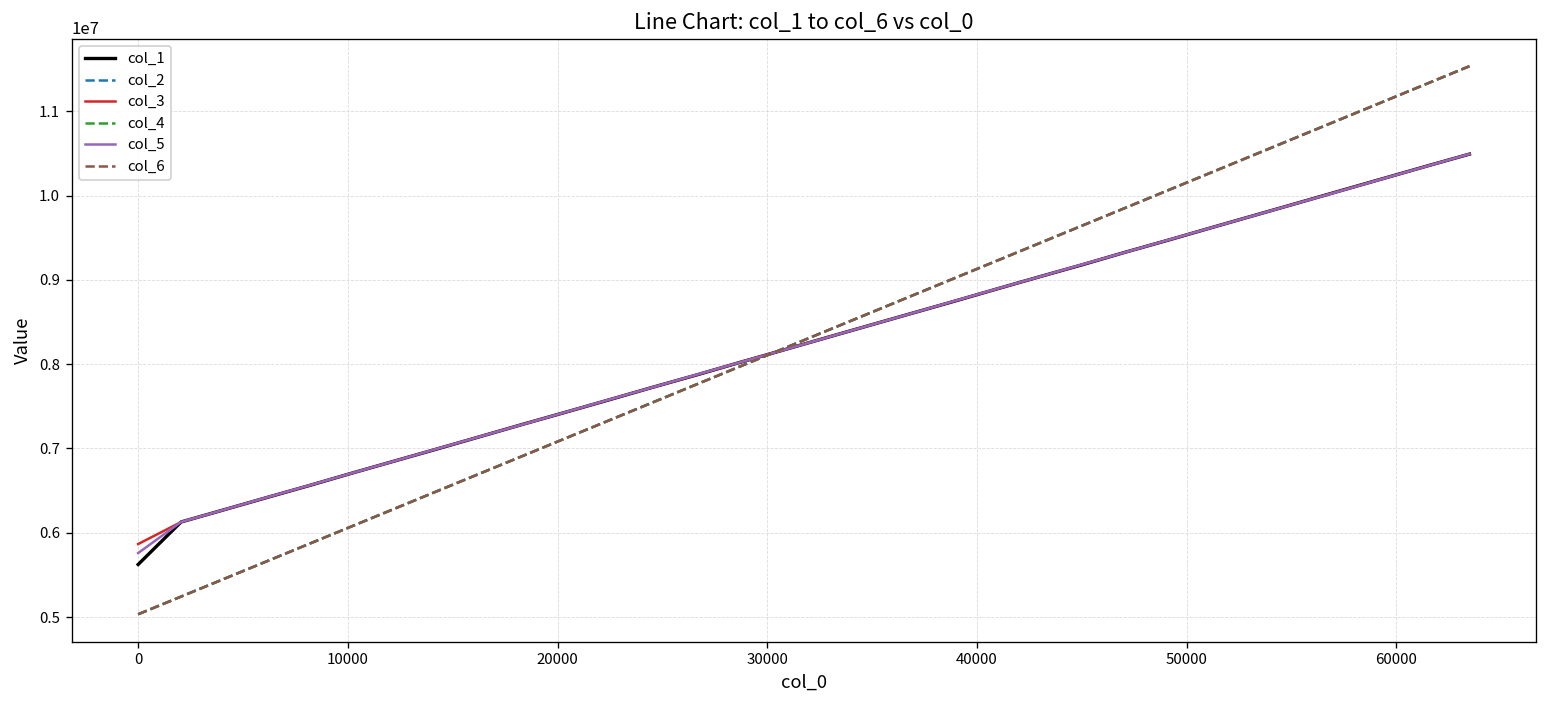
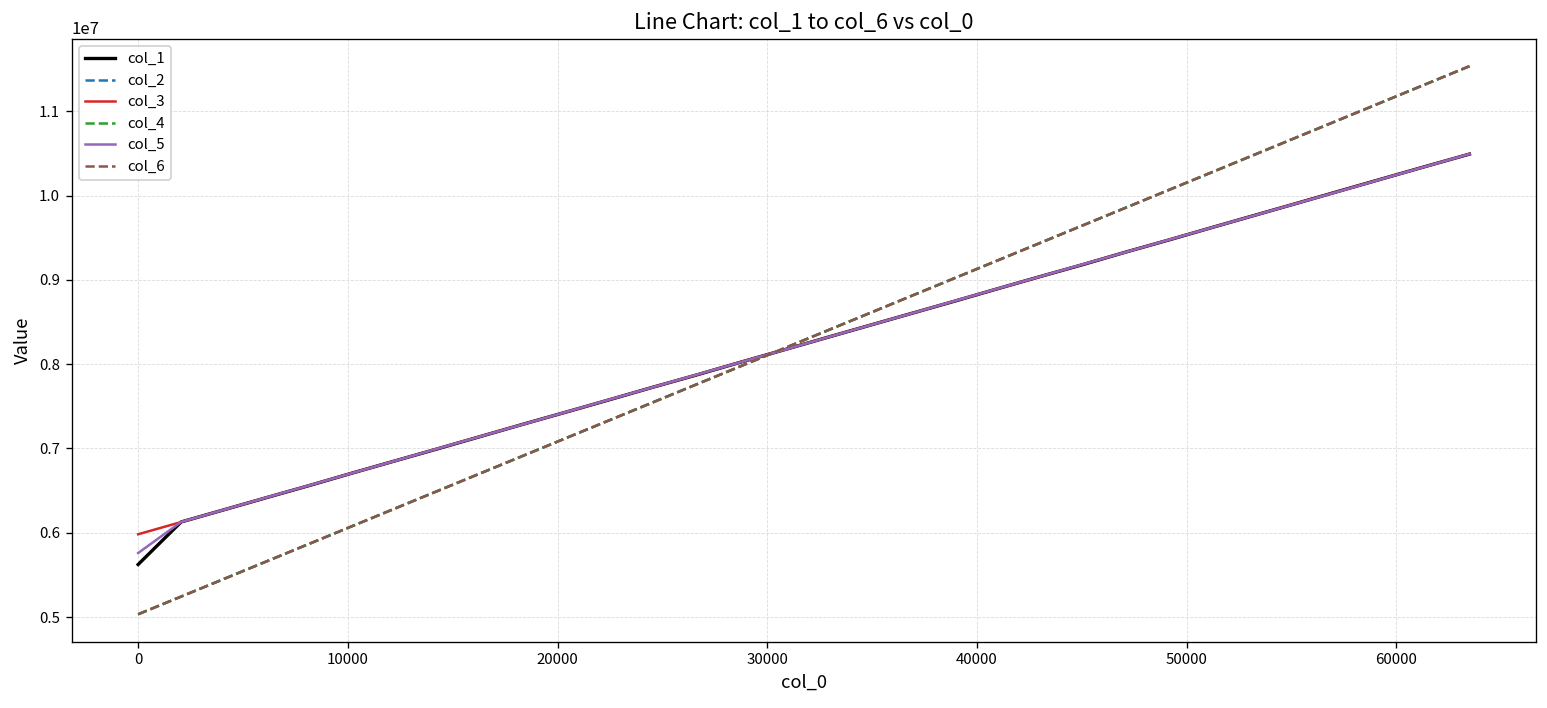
col_3, 0: 5900000 -> 6000000
